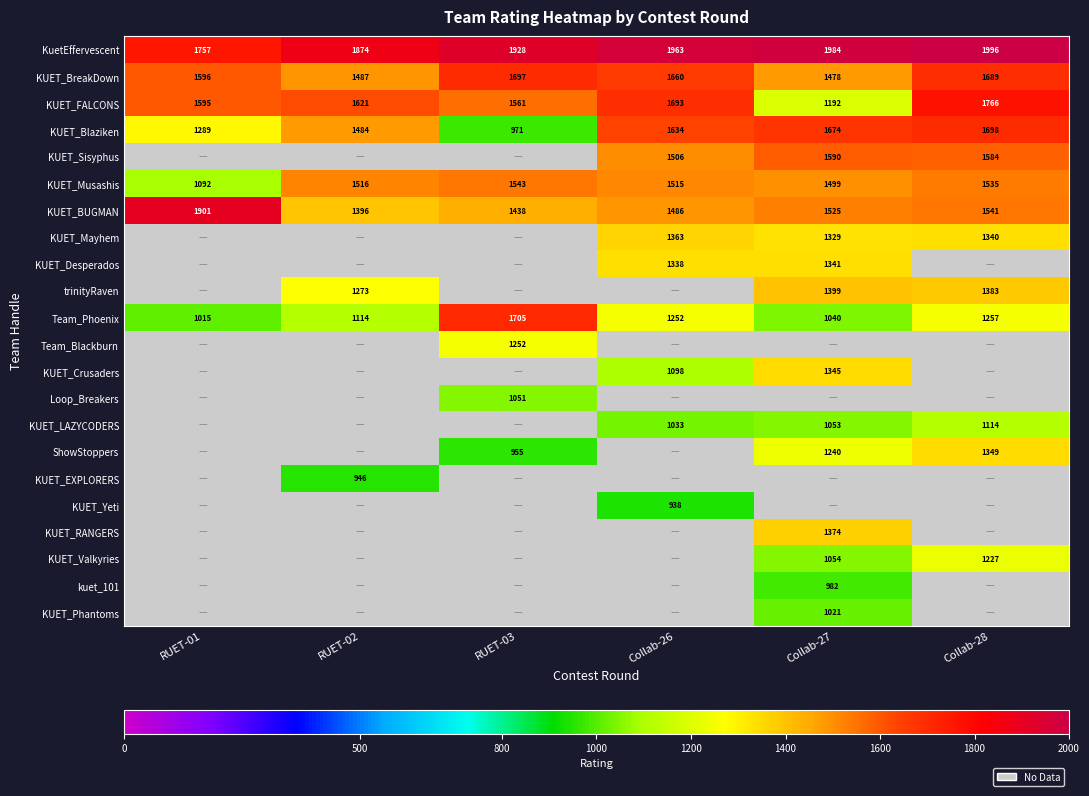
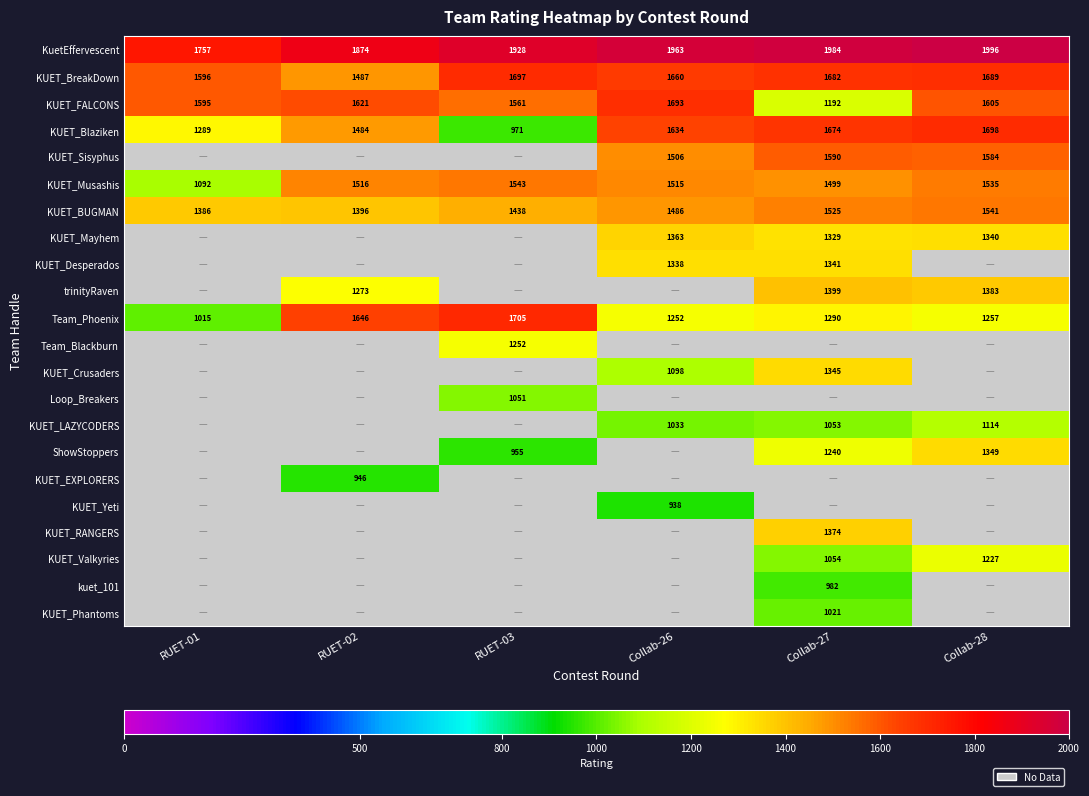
KUET_BreakDown, Collab-27: 1478 -> 1682
KUET_FALCONS, Collab-28: 1766 -> 1605
KUET_BUGMAN, RUET-01: 1901 -> 1386
Team_Phoenix, RUET-02: 1114 -> 1646
Team_Phoenix, Collab-27: 1040 -> 1290
